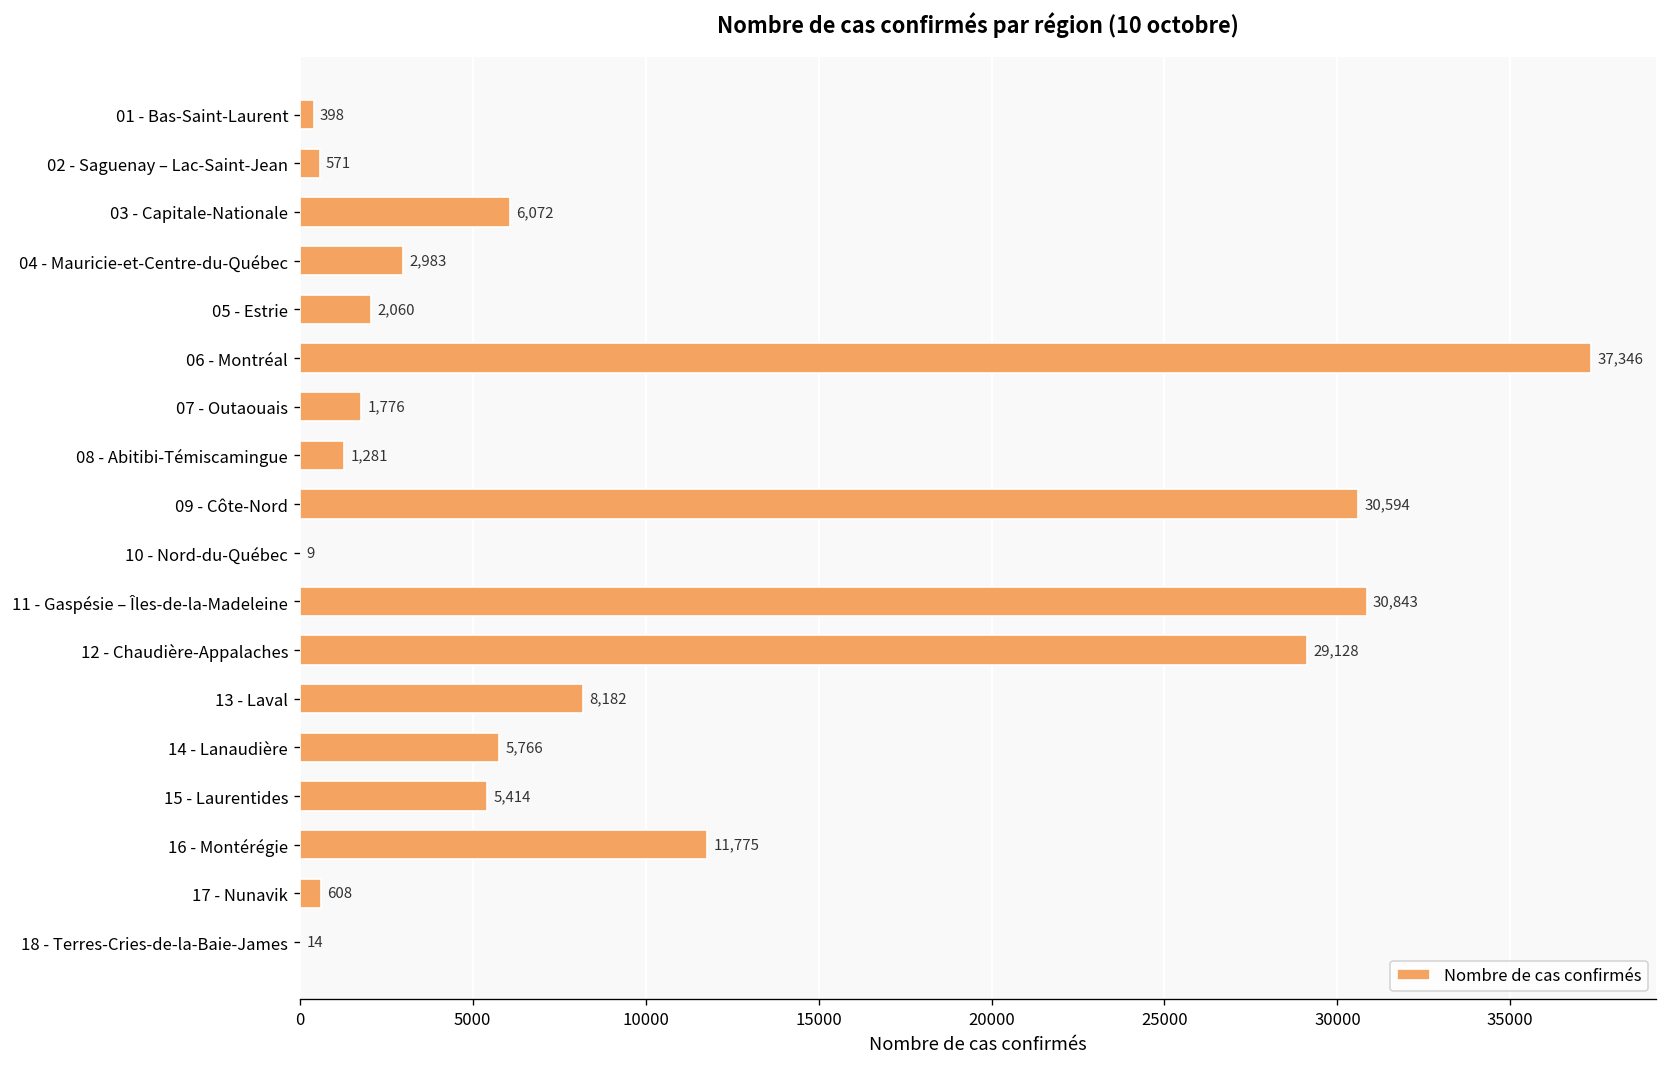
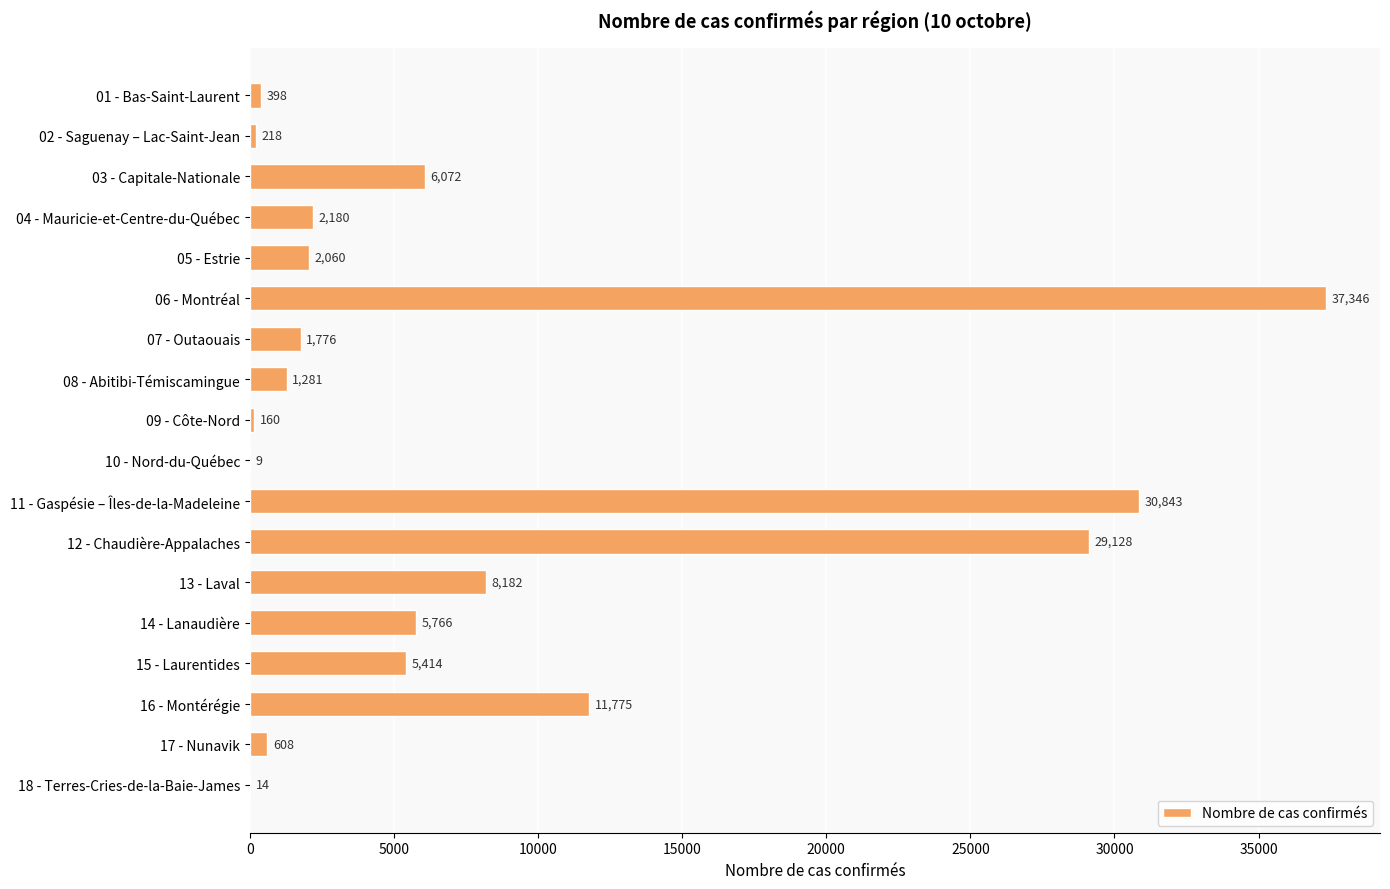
02 - Saguenay – Lac-Saint-Jean: 571 -> 218
04 - Mauricie-et-Centre-du-Québec: 2,983 -> 2,180
09 - Côte-Nord: 30,594 -> 160
